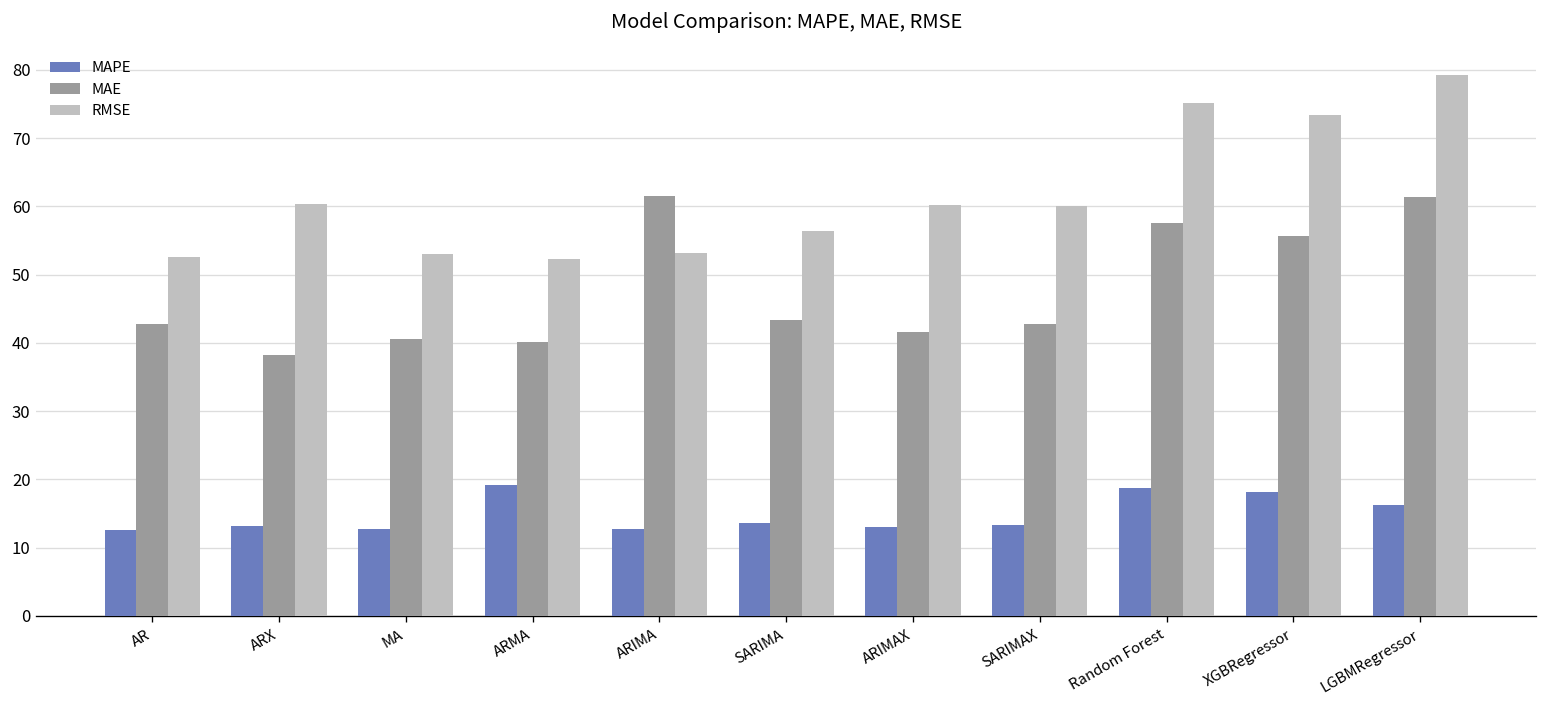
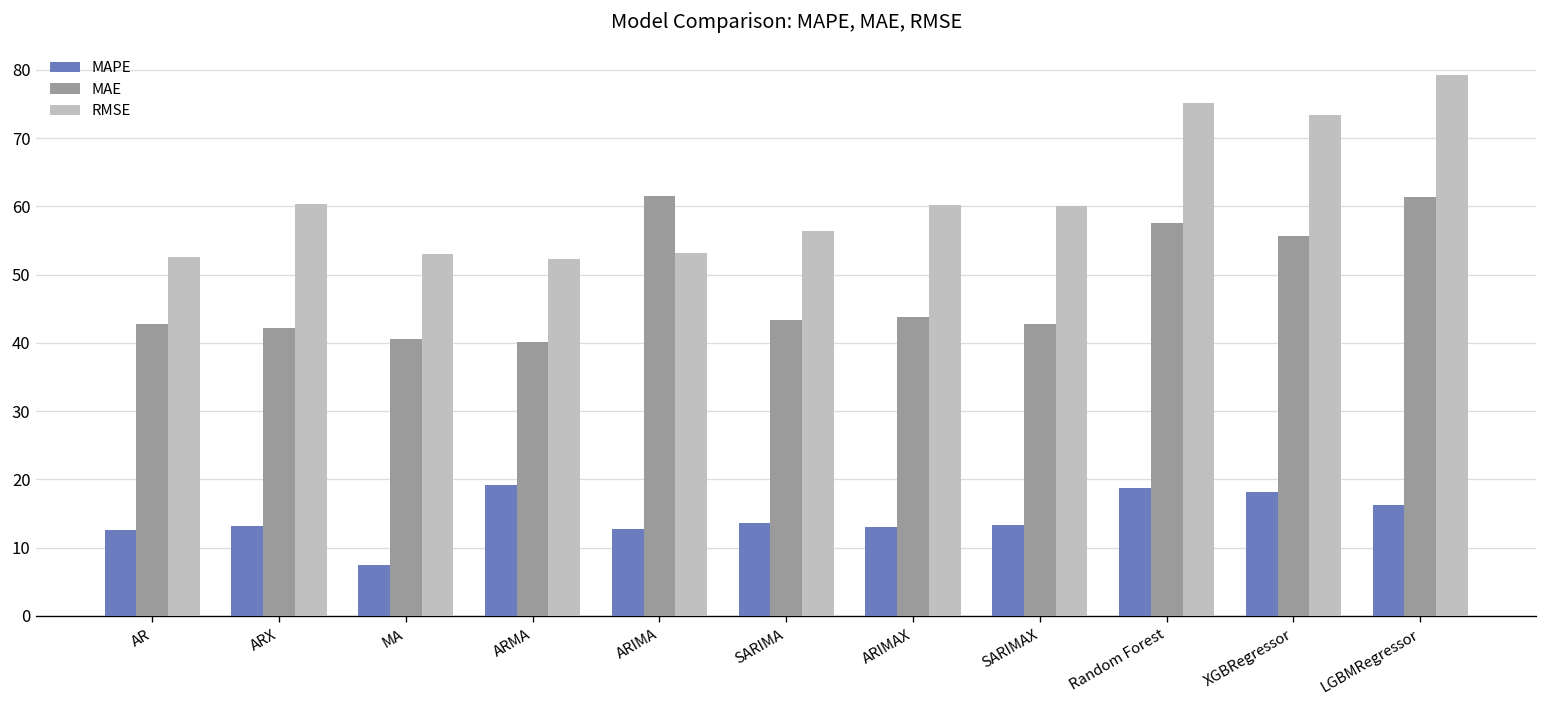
MAE, ARX: 38 -> 42
MAPE, MA: 13 -> 8
MAE, ARIMAX: 42 -> 44
